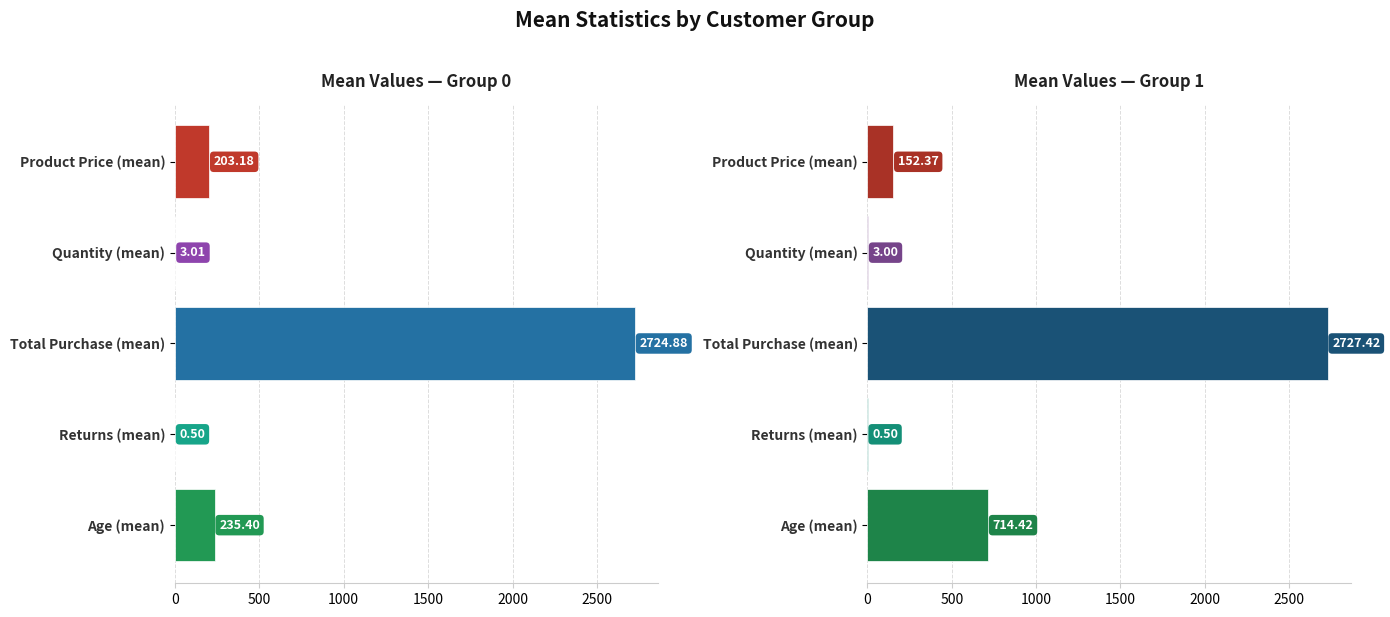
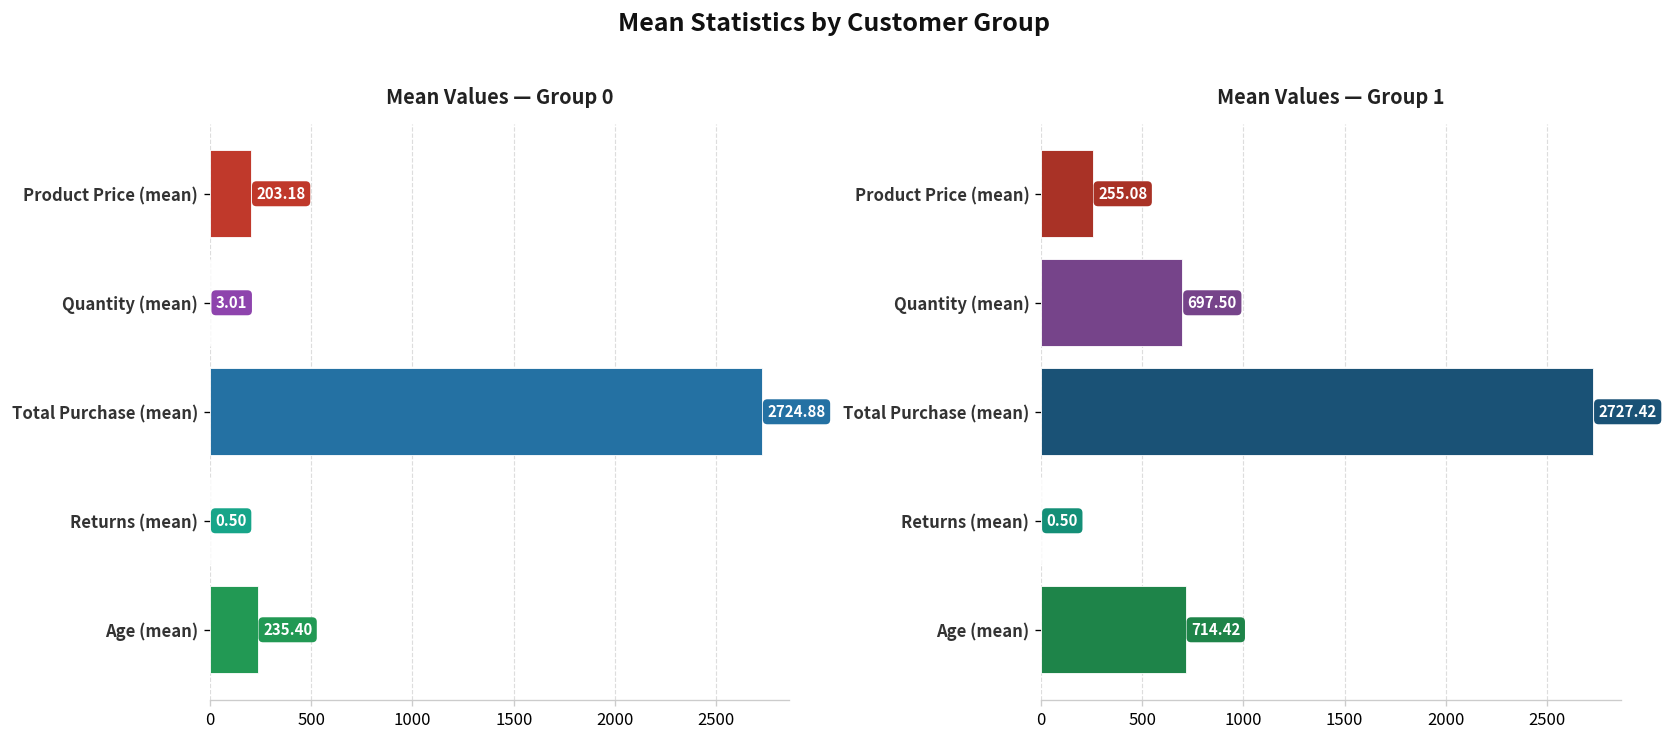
Mean Values — Group 1, Product Price (mean): 152.37 -> 255.08
Mean Values — Group 1, Quantity (mean): 3.00 -> 697.50
